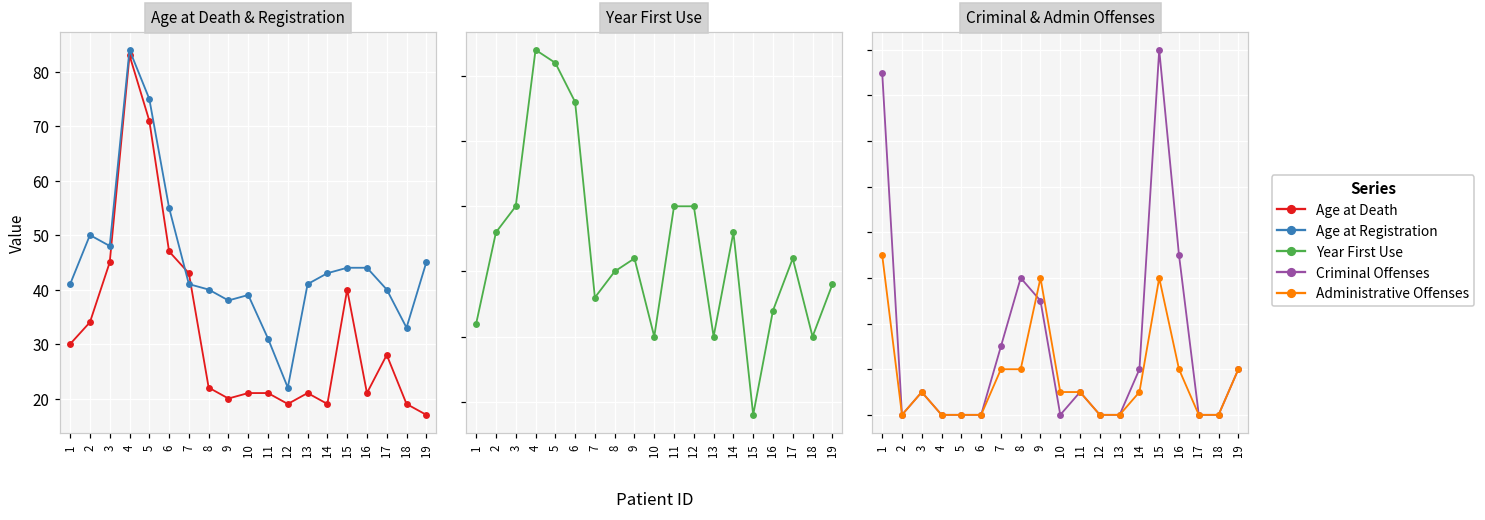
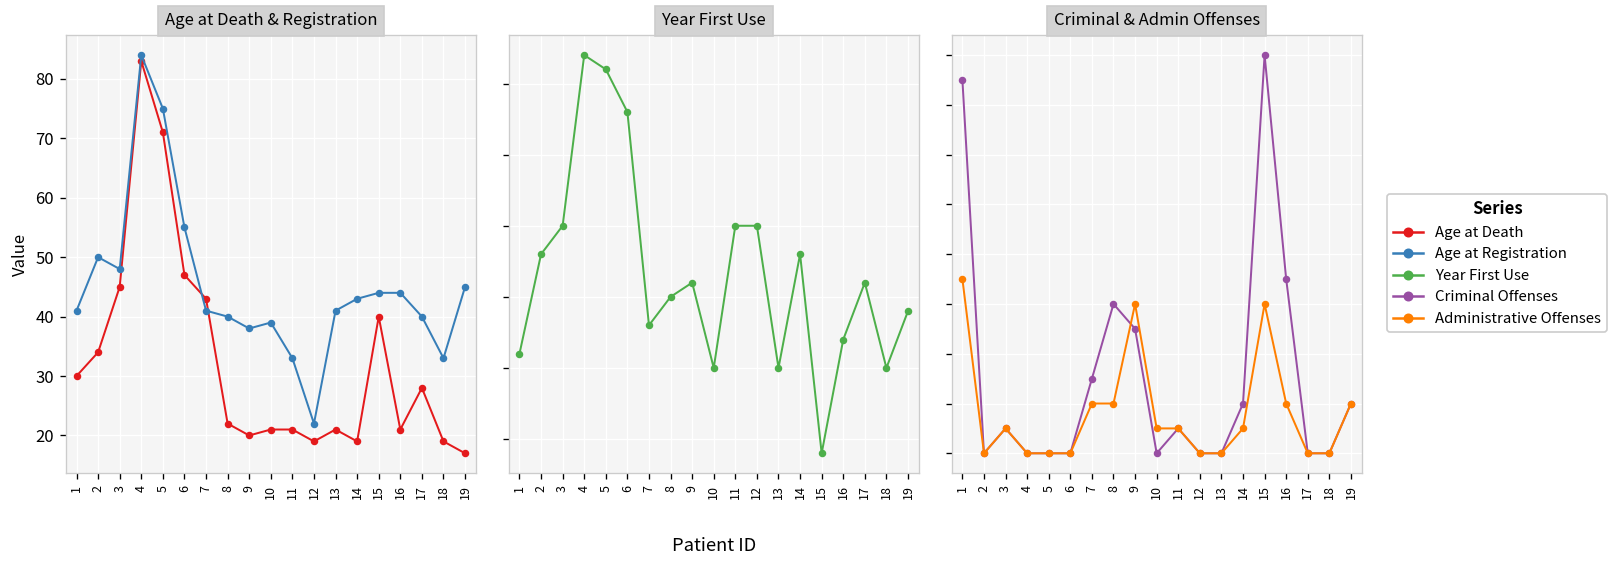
Age at Death & Registration, Age at Registration, 11: 31 -> 33
